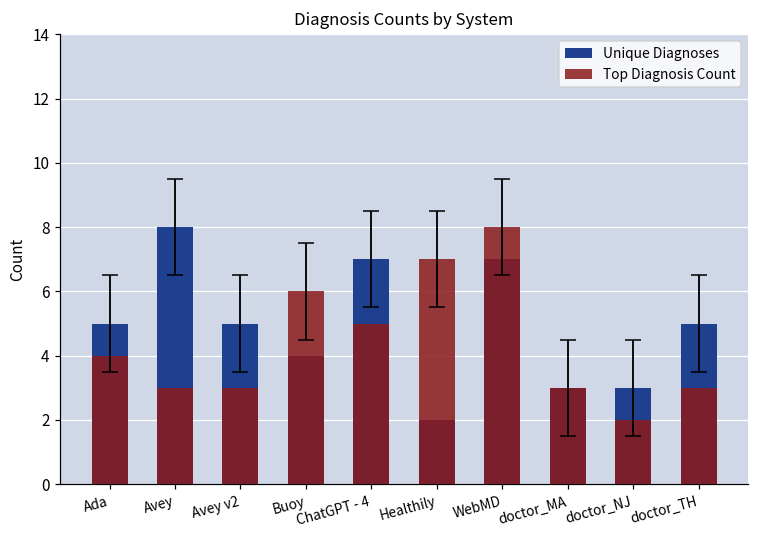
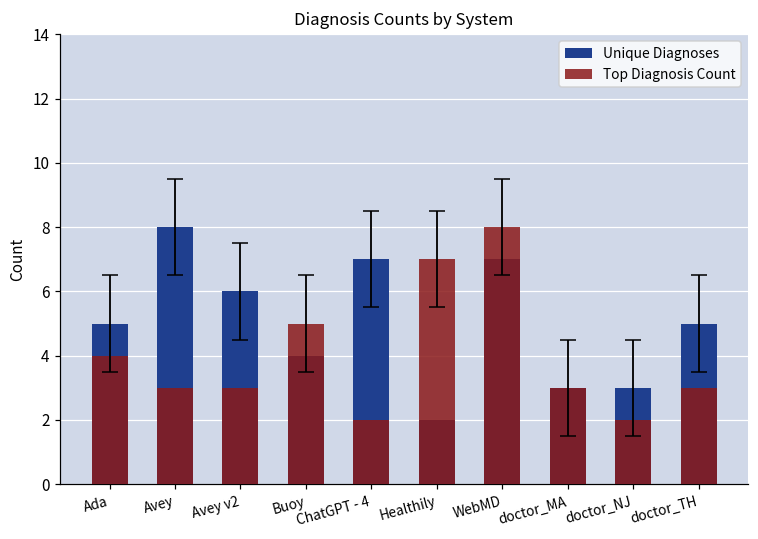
Unique Diagnoses, Avey v2: 5 -> 6
Top Diagnosis Count, Buoy: 6 -> 5
Top Diagnosis Count, ChatGPT - 4: 5 -> 2
